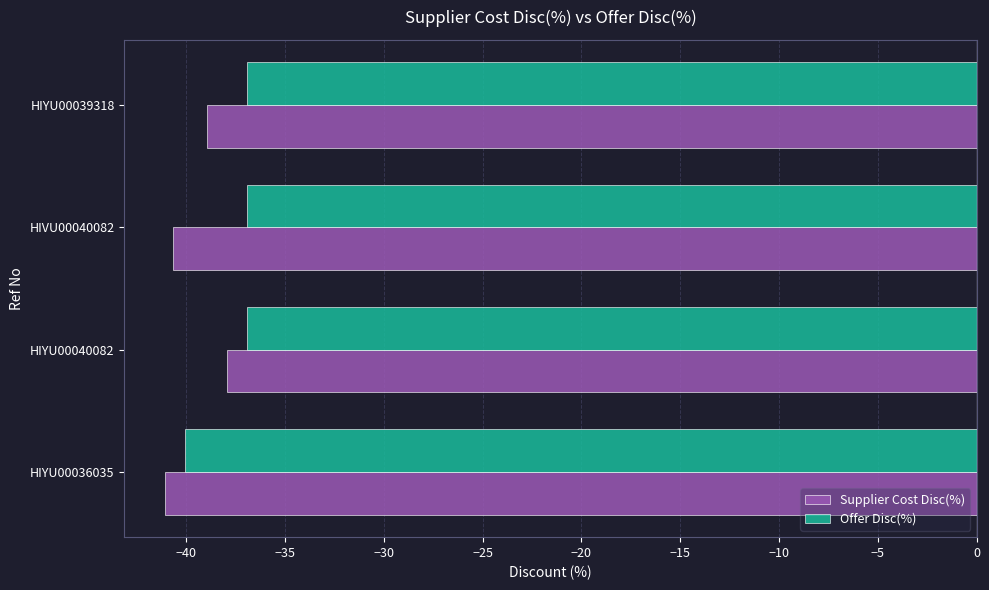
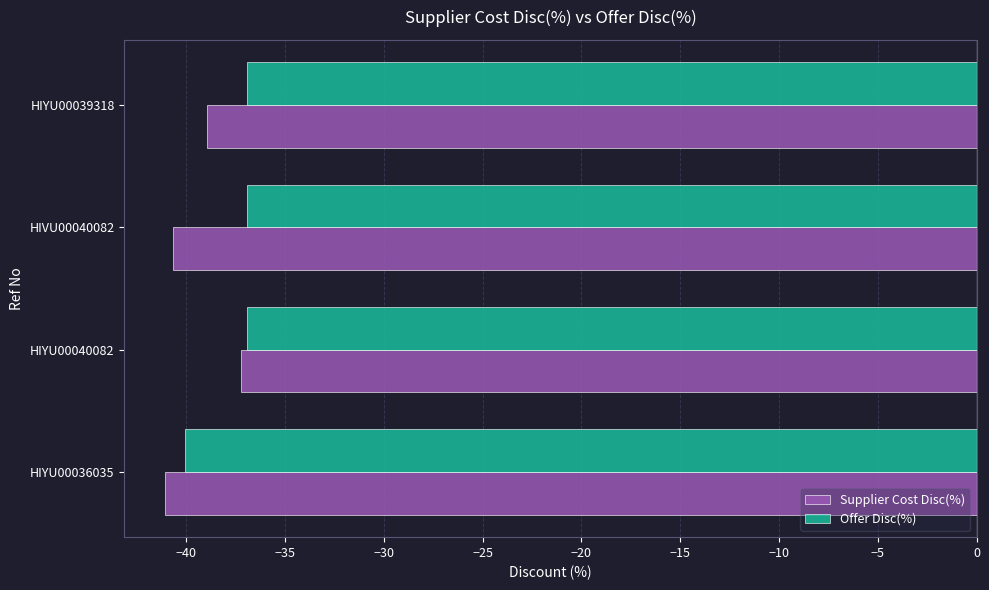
Supplier Cost Disc(%), HIYU00040082: -37.9 -> -37.3
